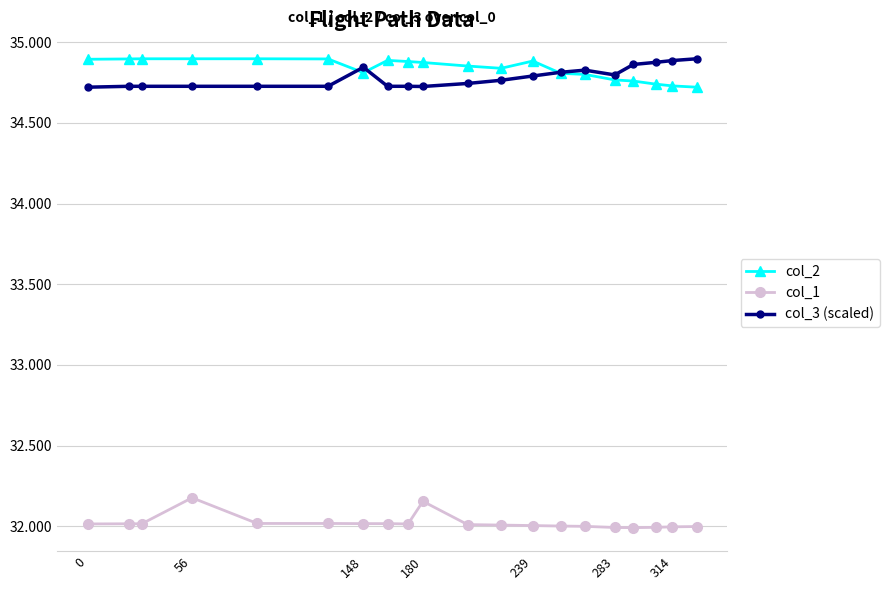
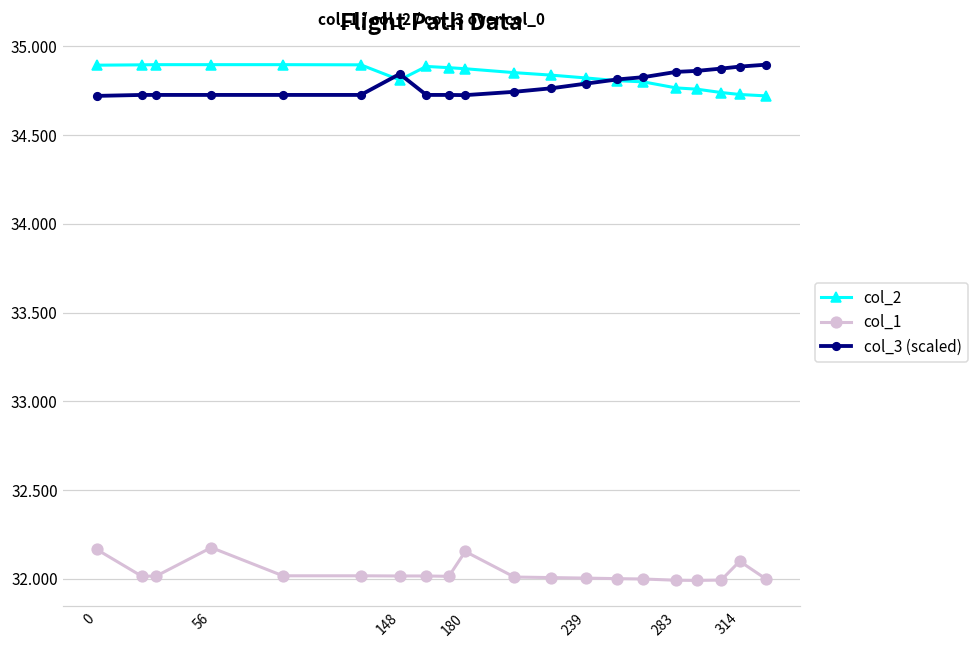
col_1, 0: 32.02 -> 32.17
col_2, 239: 34.88 -> 34.82
col_3 (scaled), 283: 34.80 -> 34.86
col_1, 314: 32.00 -> 32.10
